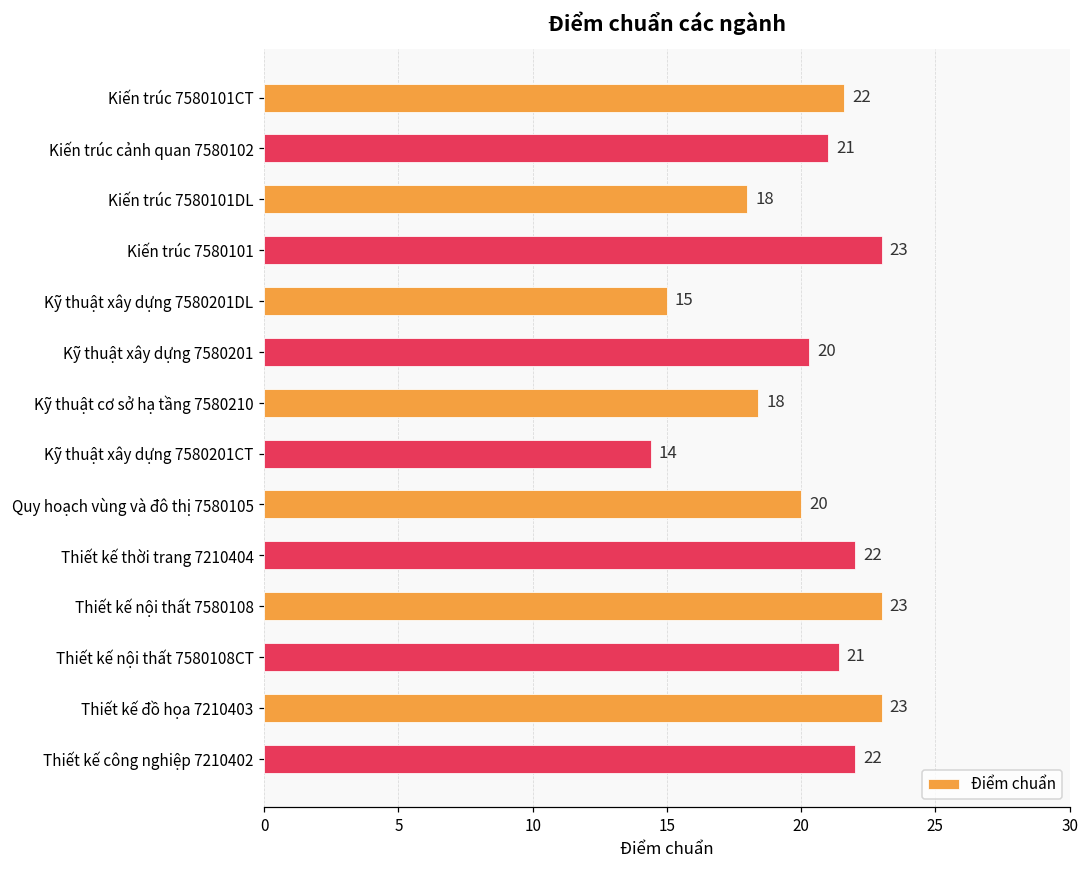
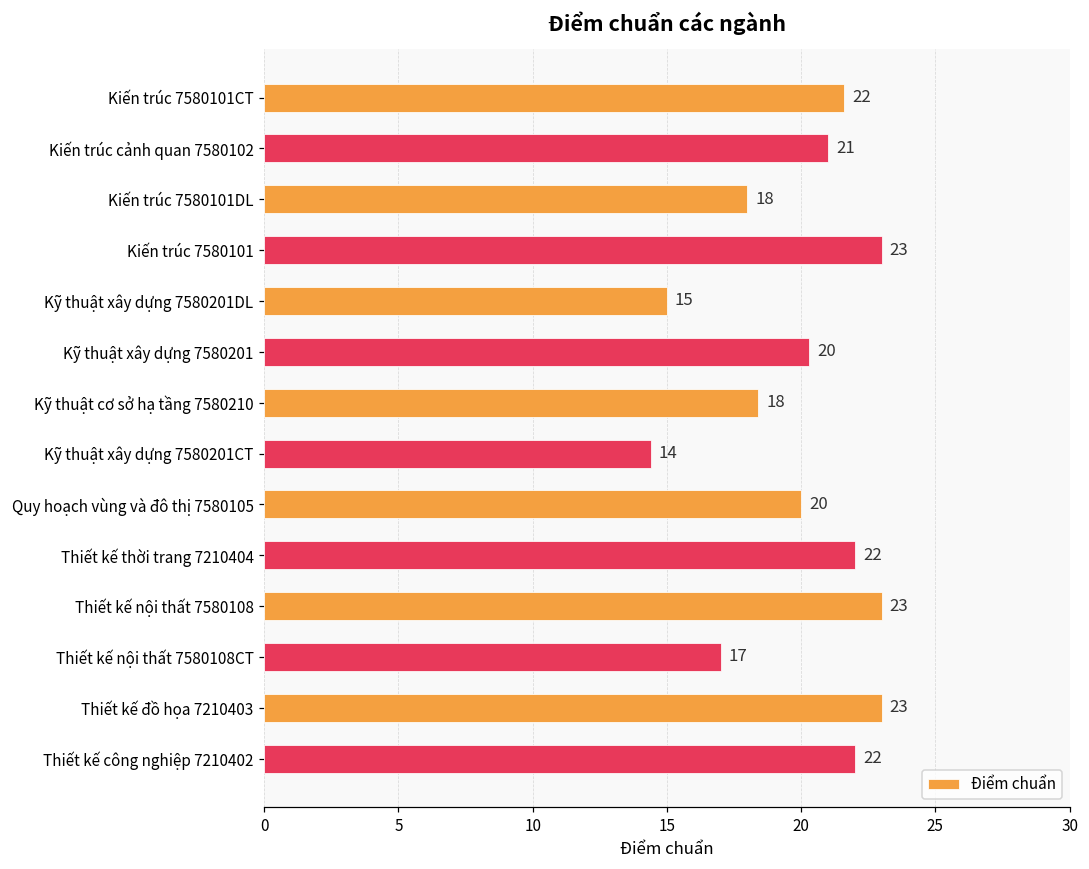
Thiết kế nội thất 7580108CT: 21 -> 17
